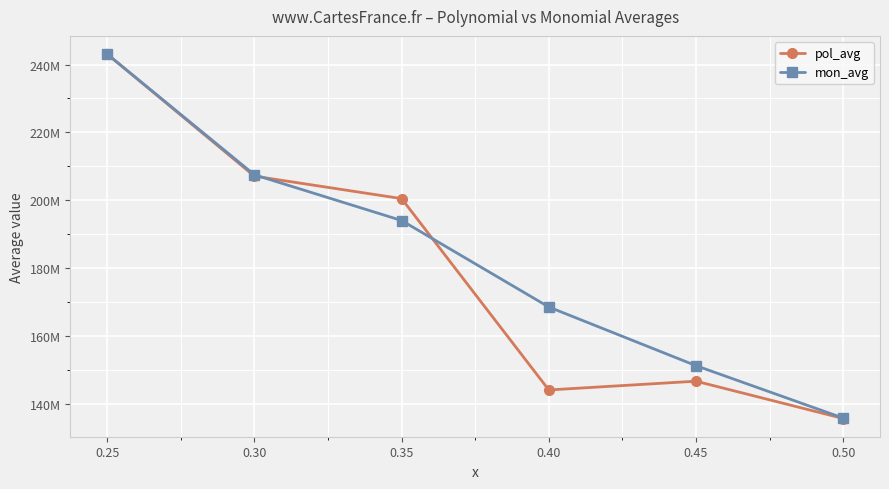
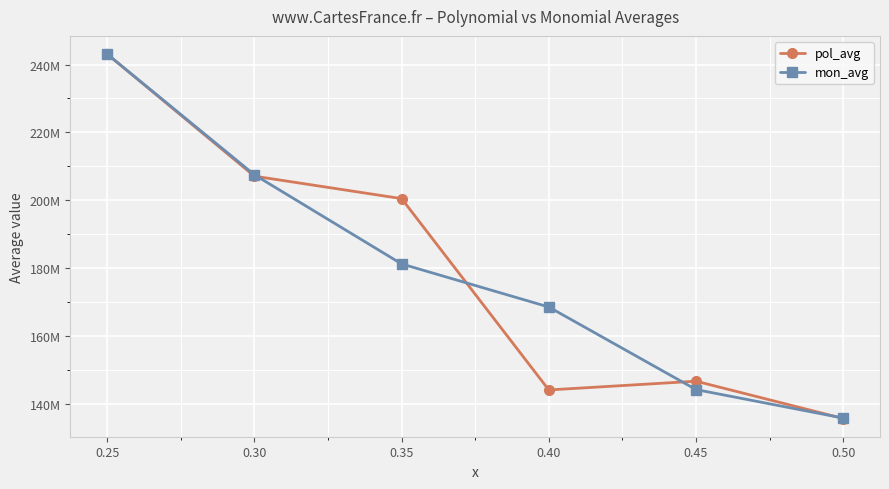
mon_avg, 0.35: 194000000 -> 181000000
mon_avg, 0.45: 151000000 -> 144000000
